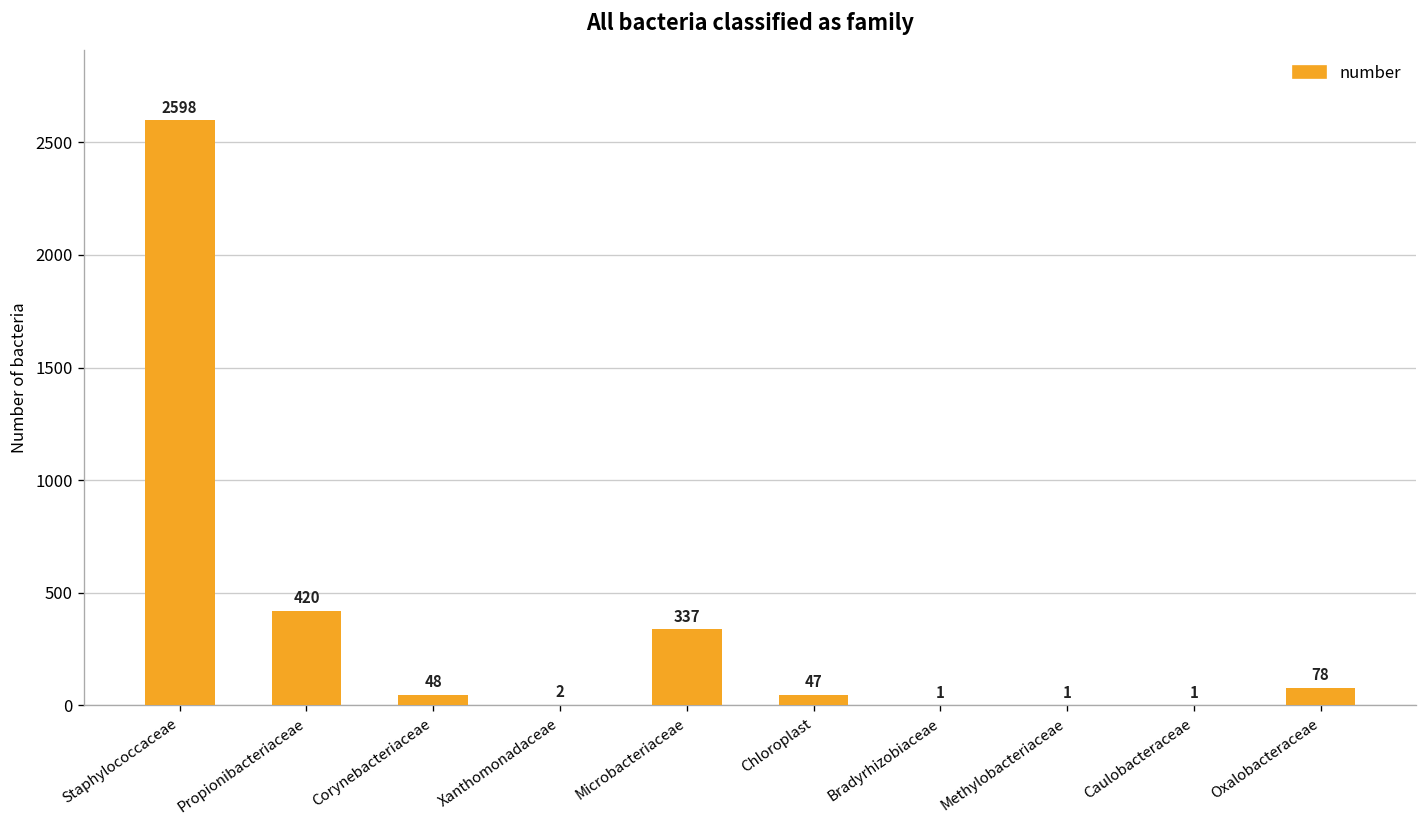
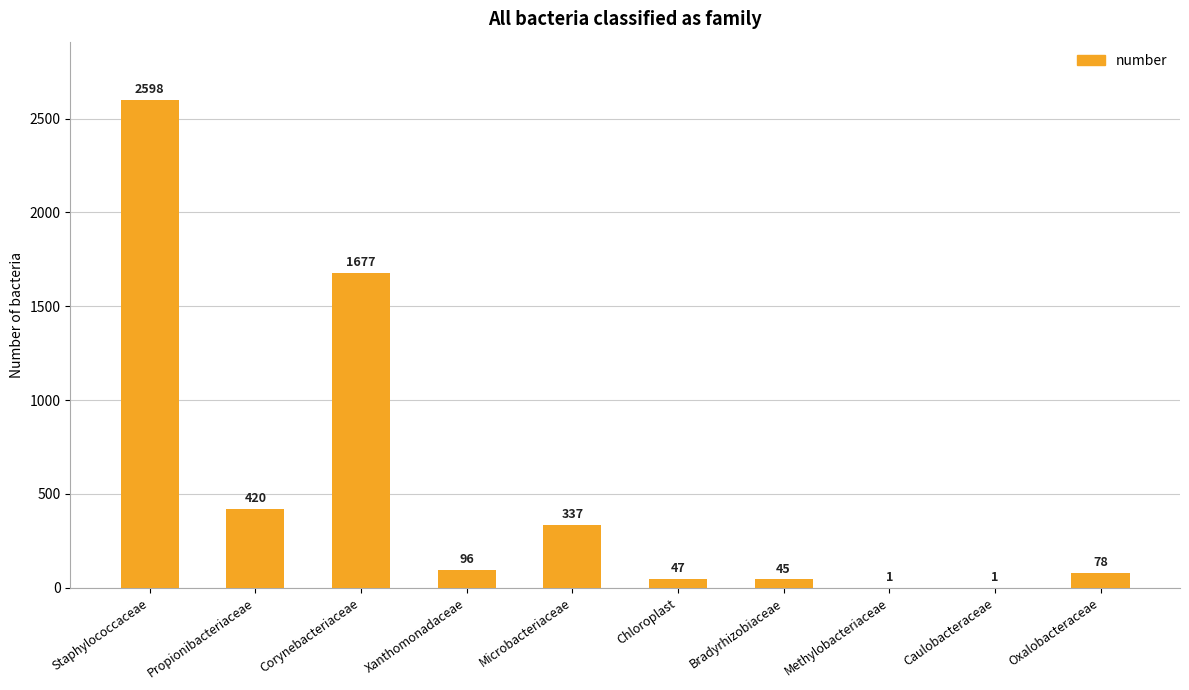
Corynebacteriaceae: 48 -> 1677
Xanthomonadaceae: 2 -> 96
Bradyrhizobiaceae: 1 -> 45
